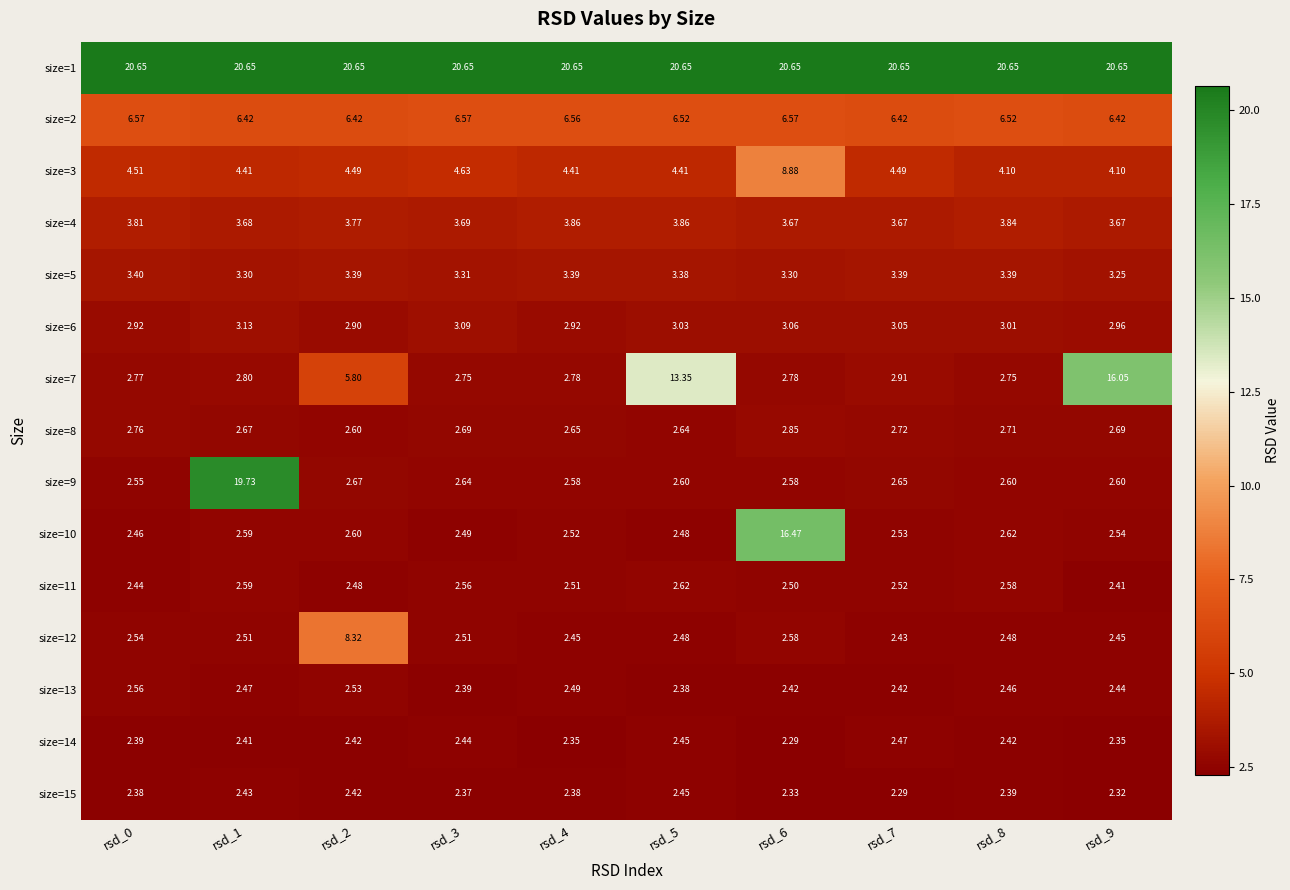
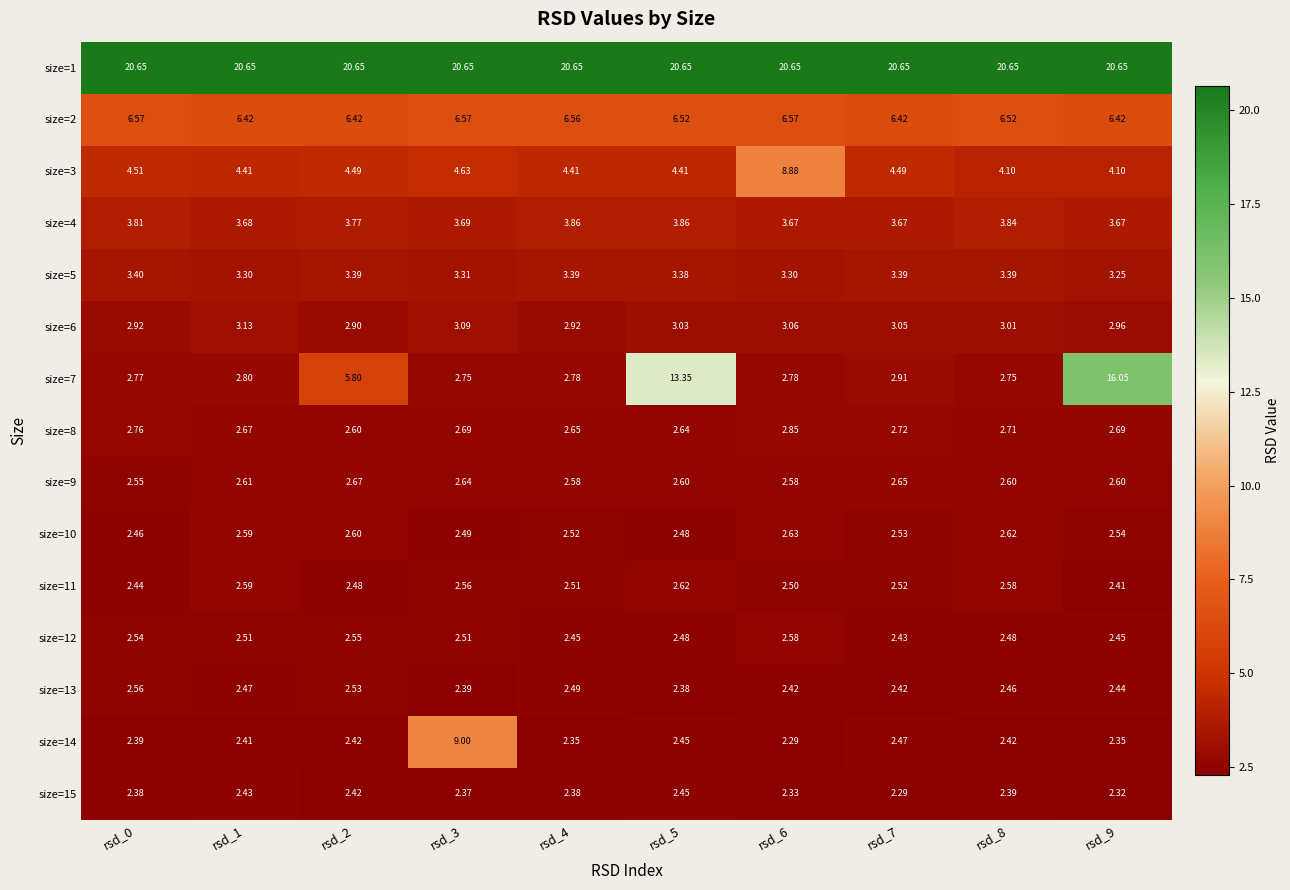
size=9, rsd_1: 19.73 -> 2.61
size=10, rsd_6: 16.47 -> 2.63
size=12, rsd_2: 8.32 -> 2.55
size=14, rsd_3: 2.44 -> 9.00
